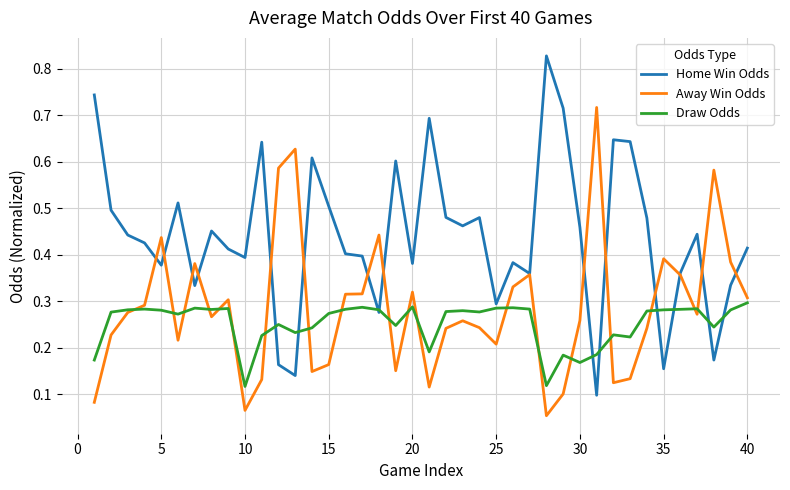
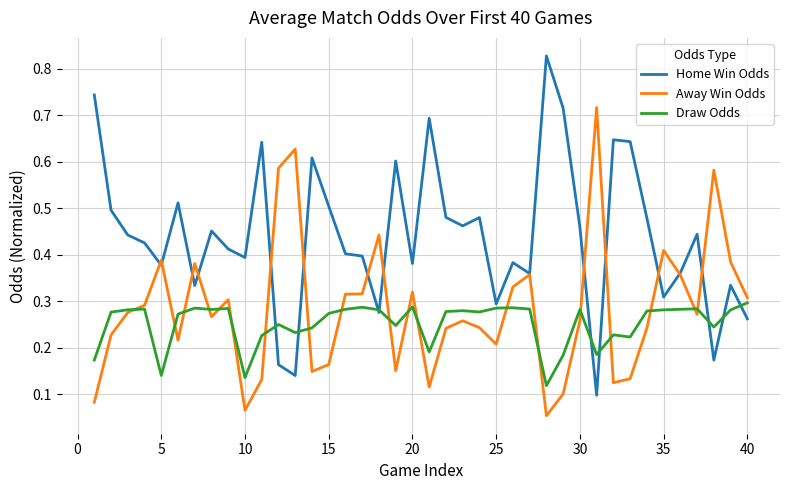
Away Win Odds, 5: 0.44 -> 0.39
Draw Odds, 5: 0.28 -> 0.14
Draw Odds, 10: 0.12 -> 0.14
Draw Odds, 30: 0.17 -> 0.28
Home Win Odds, 35: 0.16 -> 0.31
Away Win Odds, 35: 0.39 -> 0.41
Home Win Odds, 40: 0.41 -> 0.26
